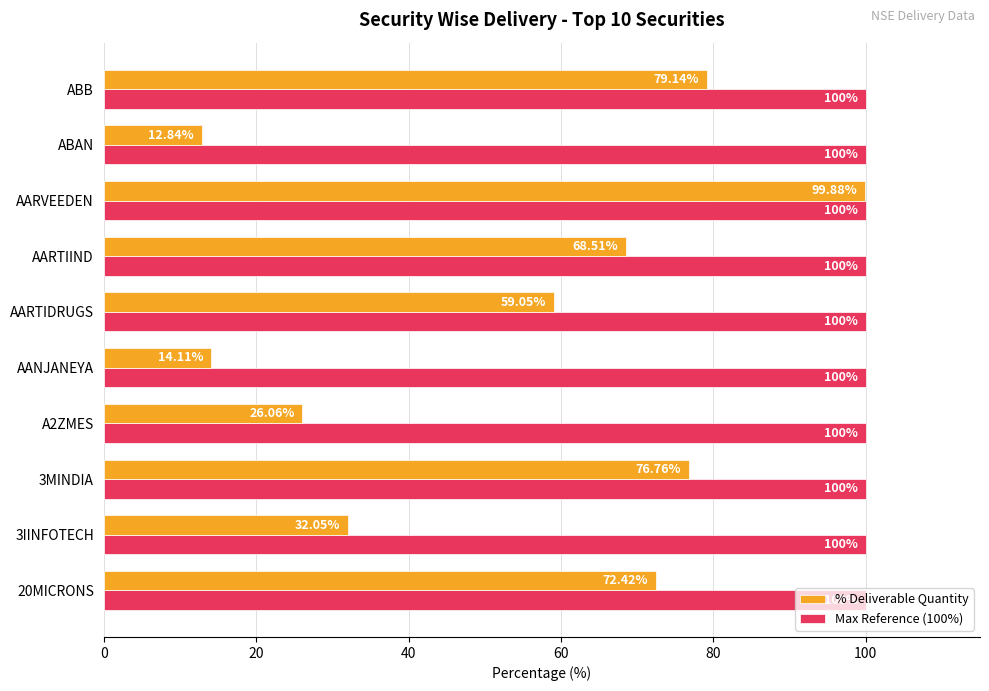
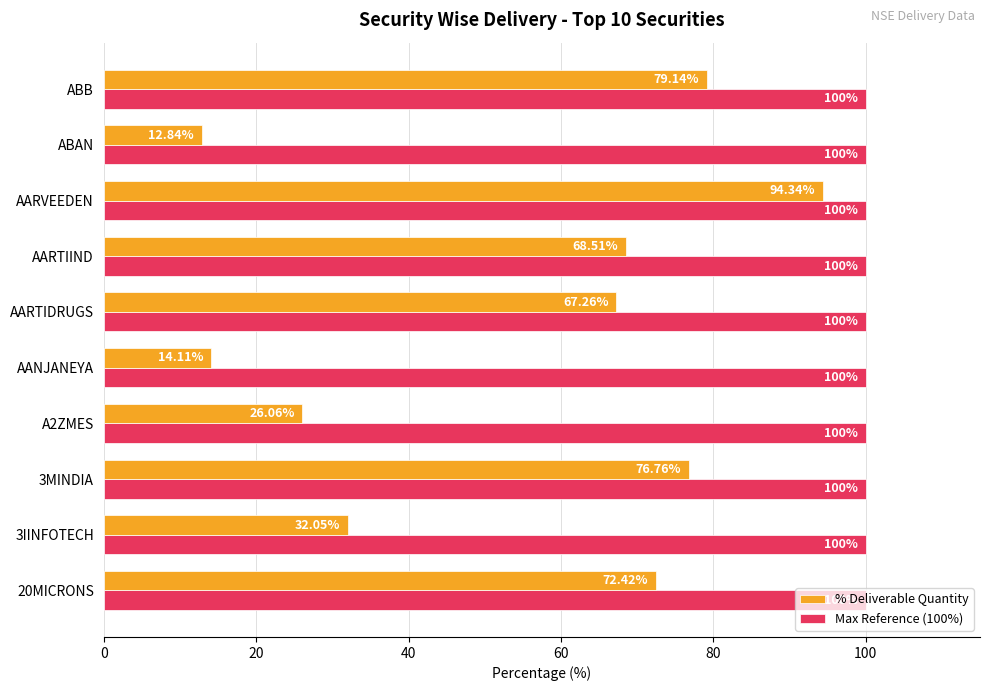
% Deliverable Quantity, AARVEEDEN: 99.88% -> 94.34%
% Deliverable Quantity, AARTIDRUGS: 59.05% -> 67.26%
